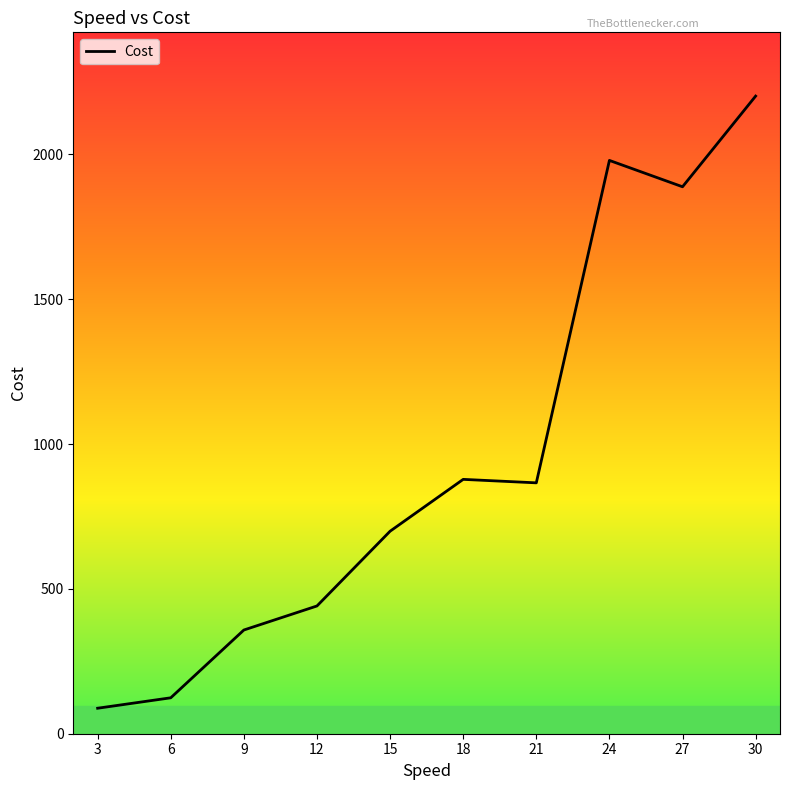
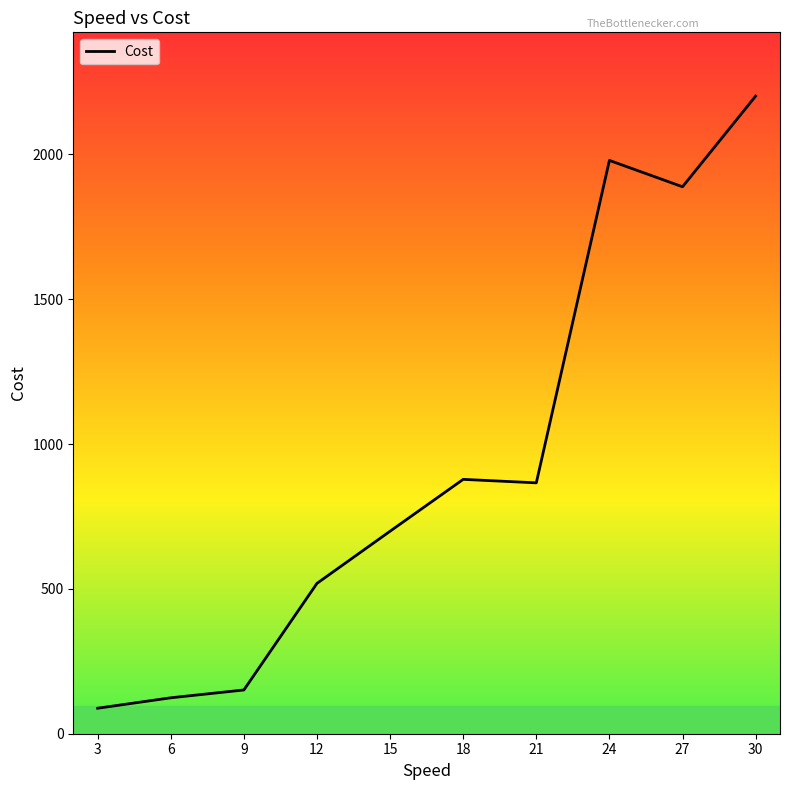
9: 360 -> 150
12: 440 -> 520
